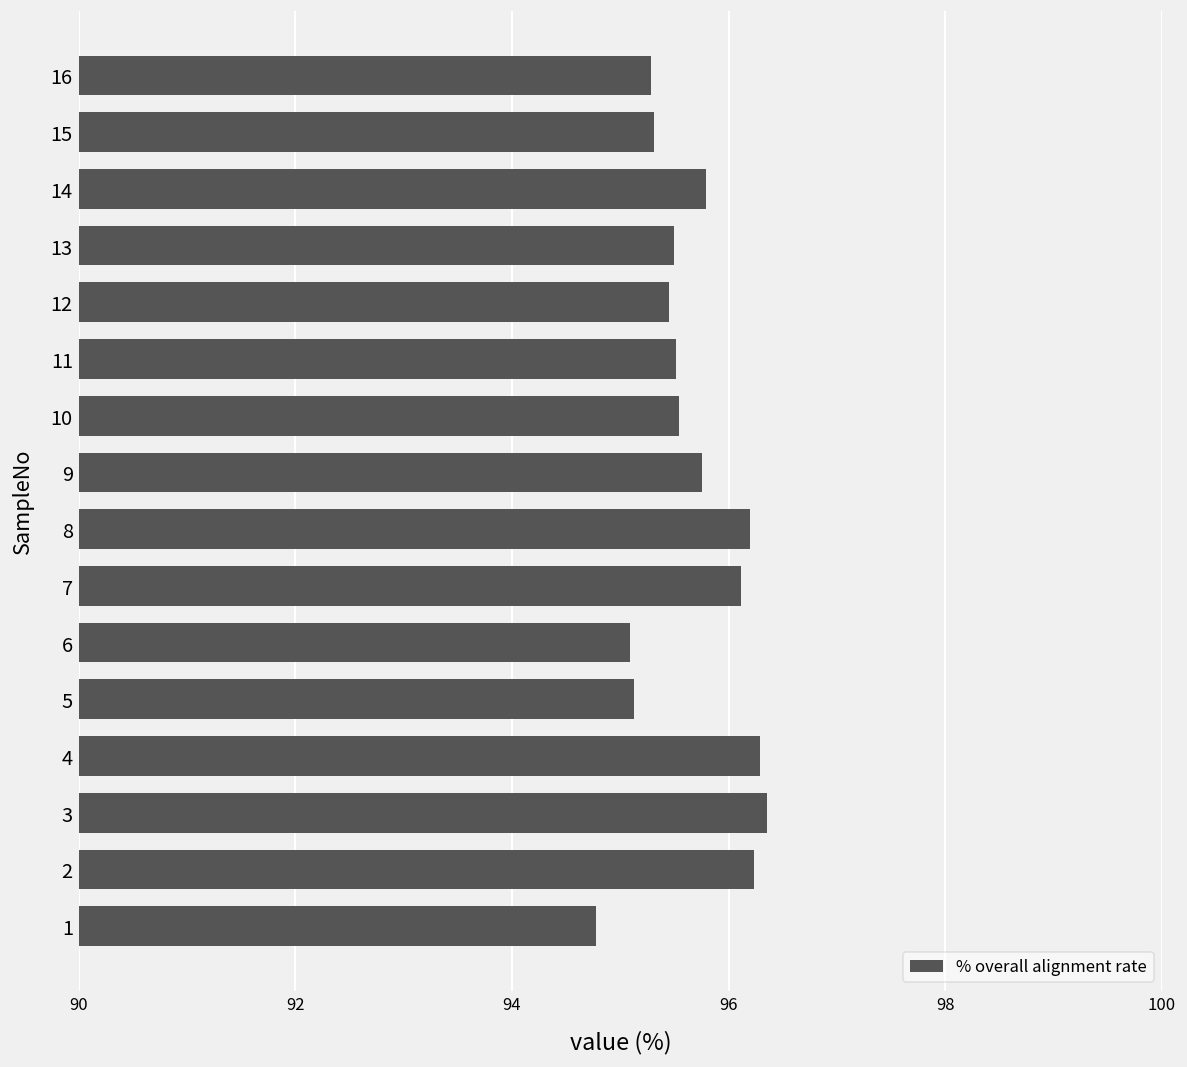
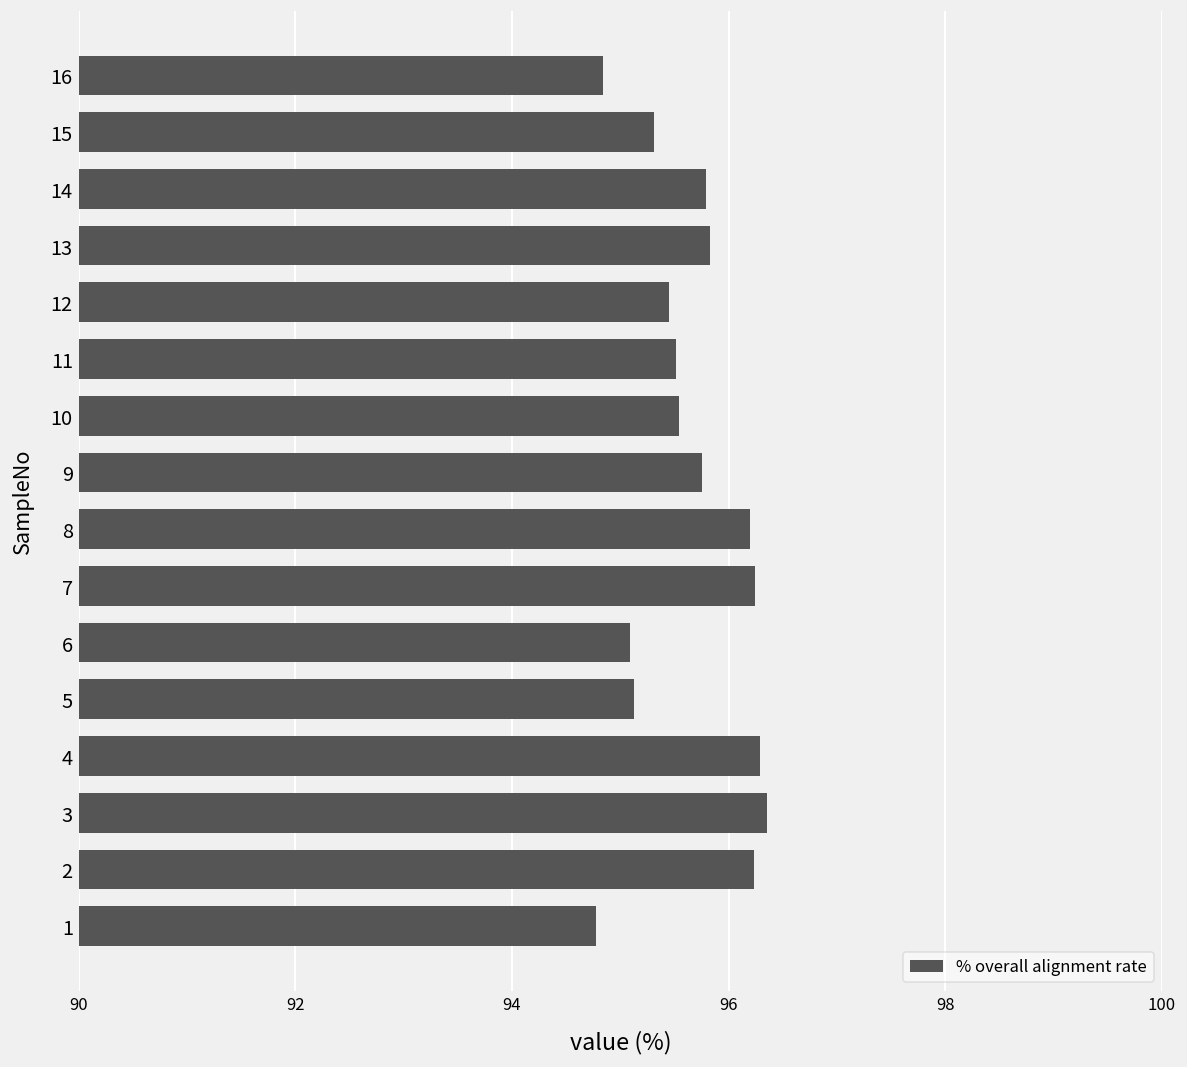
16: 95.3 -> 94.8
13: 95.5 -> 95.8
7: 96.1 -> 96.2
